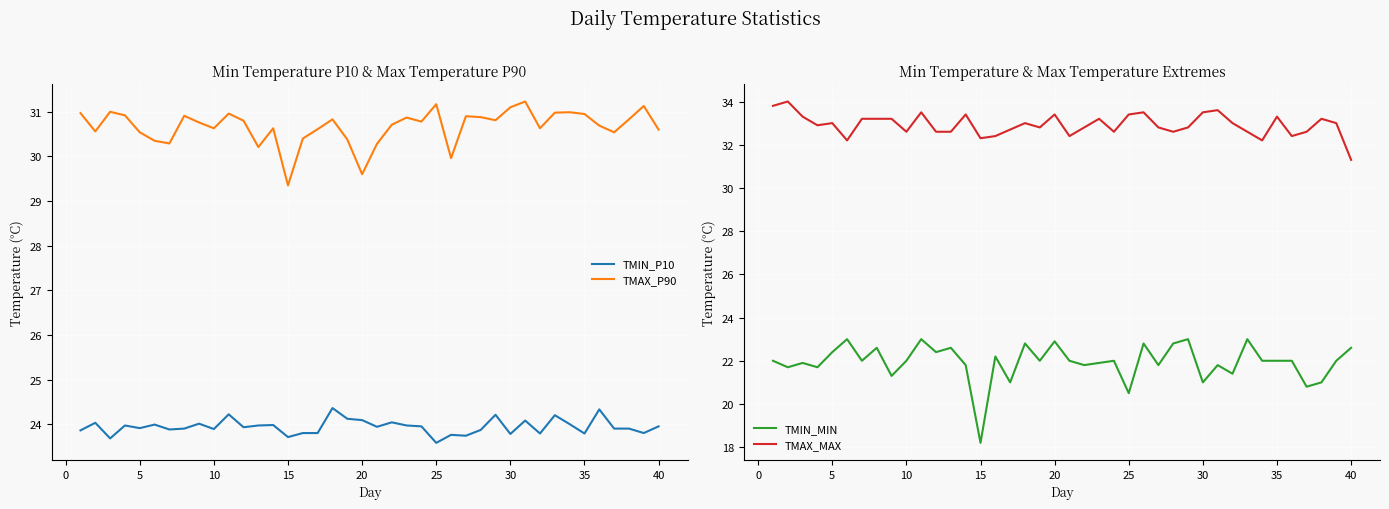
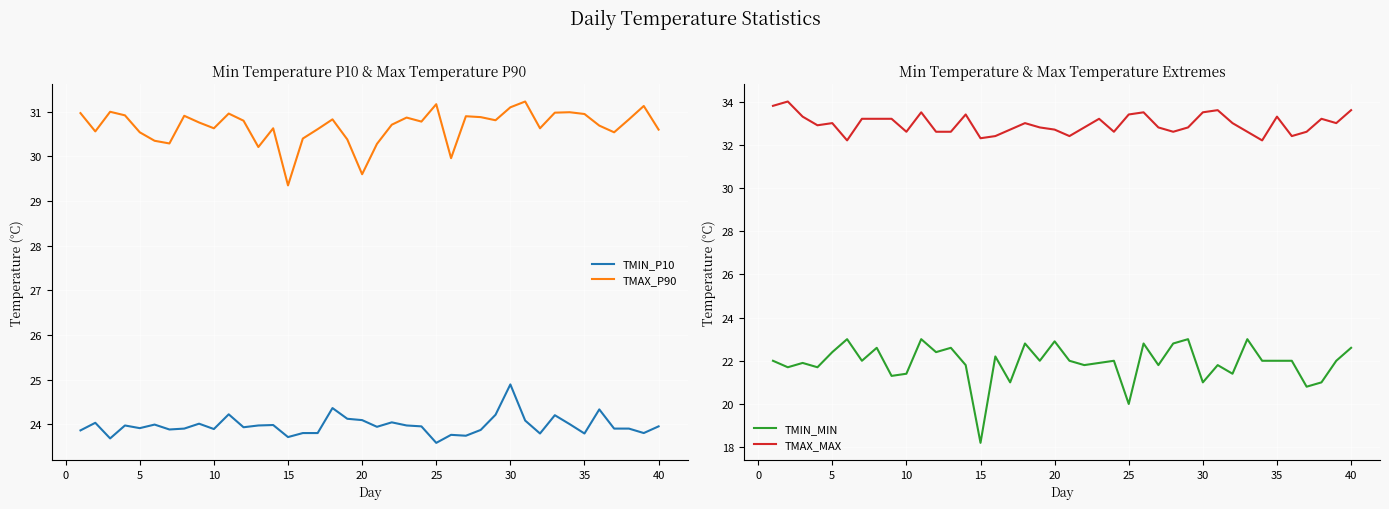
Min Temperature P10 & Max Temperature P90, TMIN_P10, 30: 23.8 -> 24.9
Min Temperature & Max Temperature Extremes, TMIN_MIN, 10: 22.0 -> 21.4
Min Temperature & Max Temperature Extremes, TMAX_MAX, 20: 33.4 -> 32.7
Min Temperature & Max Temperature Extremes, TMIN_MIN, 25: 20.5 -> 20.0
Min Temperature & Max Temperature Extremes, TMAX_MAX, 40: 31.3 -> 33.6
